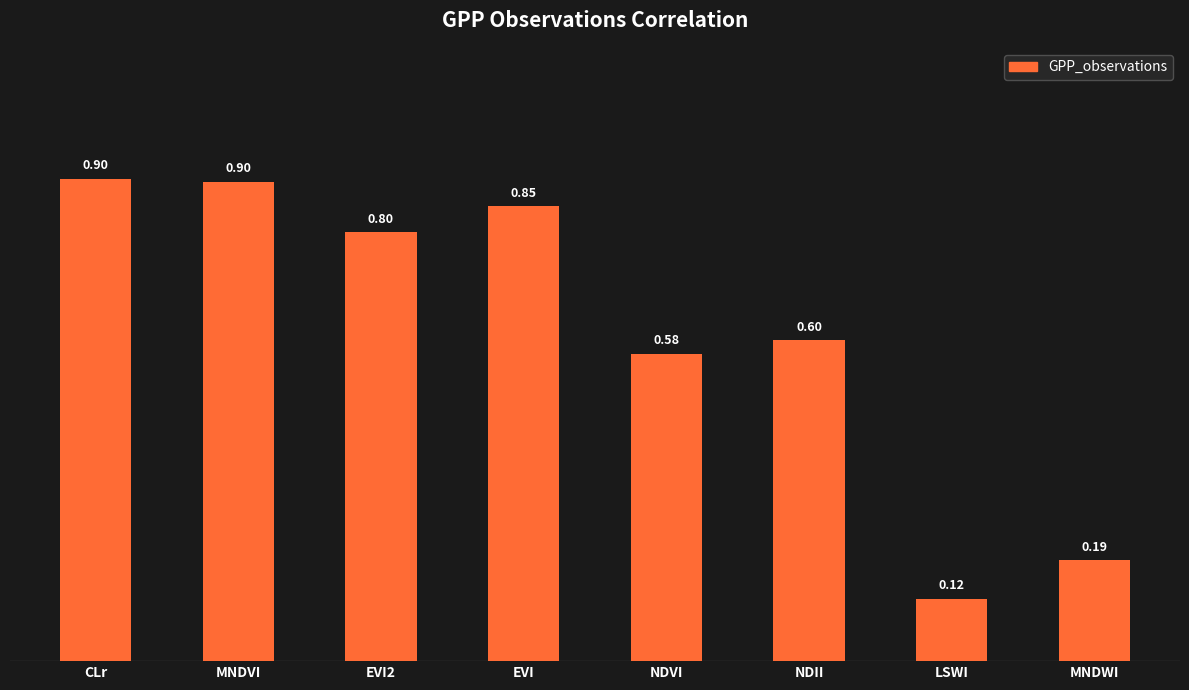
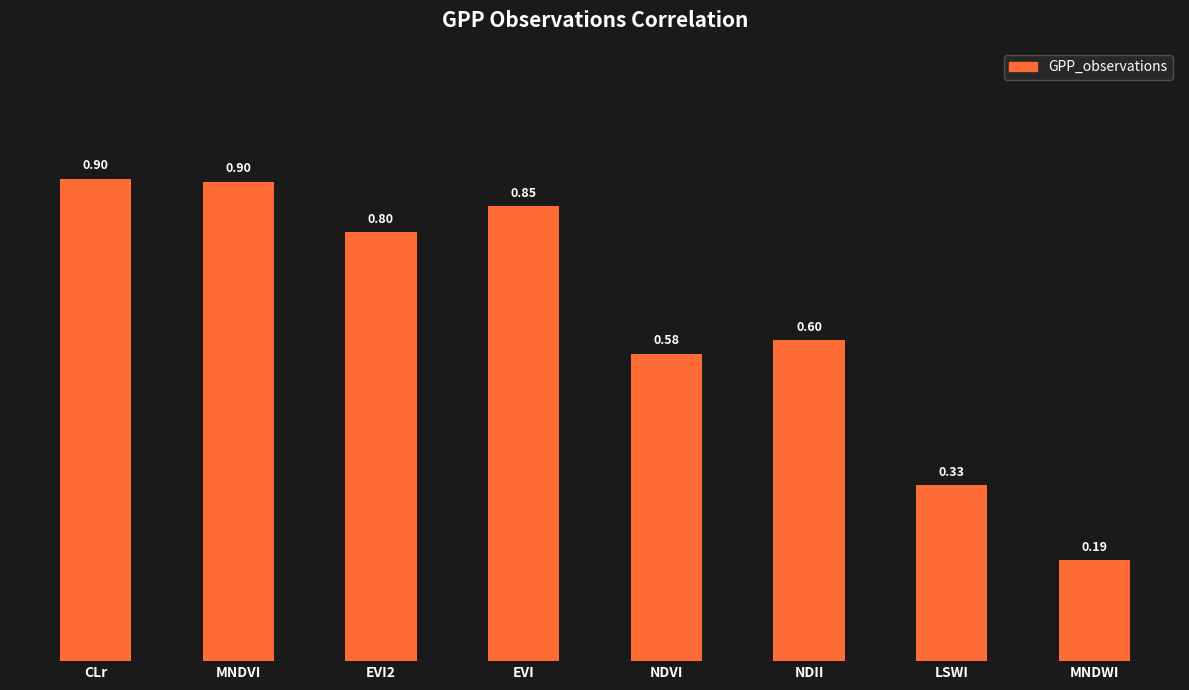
LSWI: 0.12 -> 0.33
